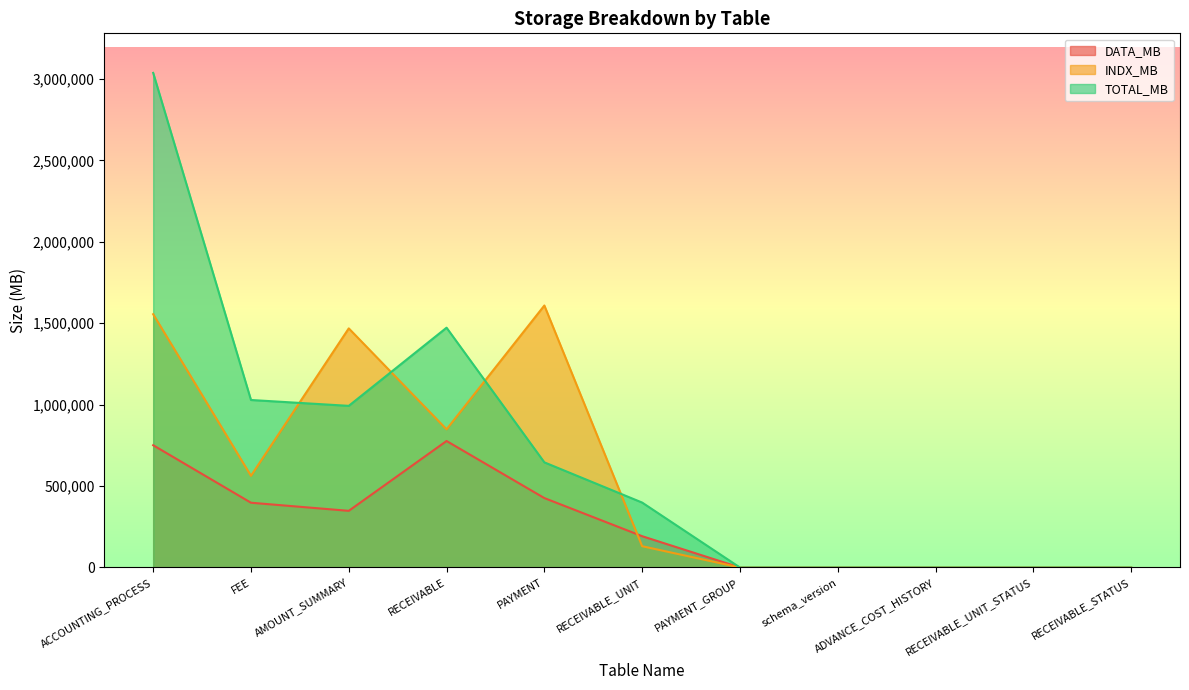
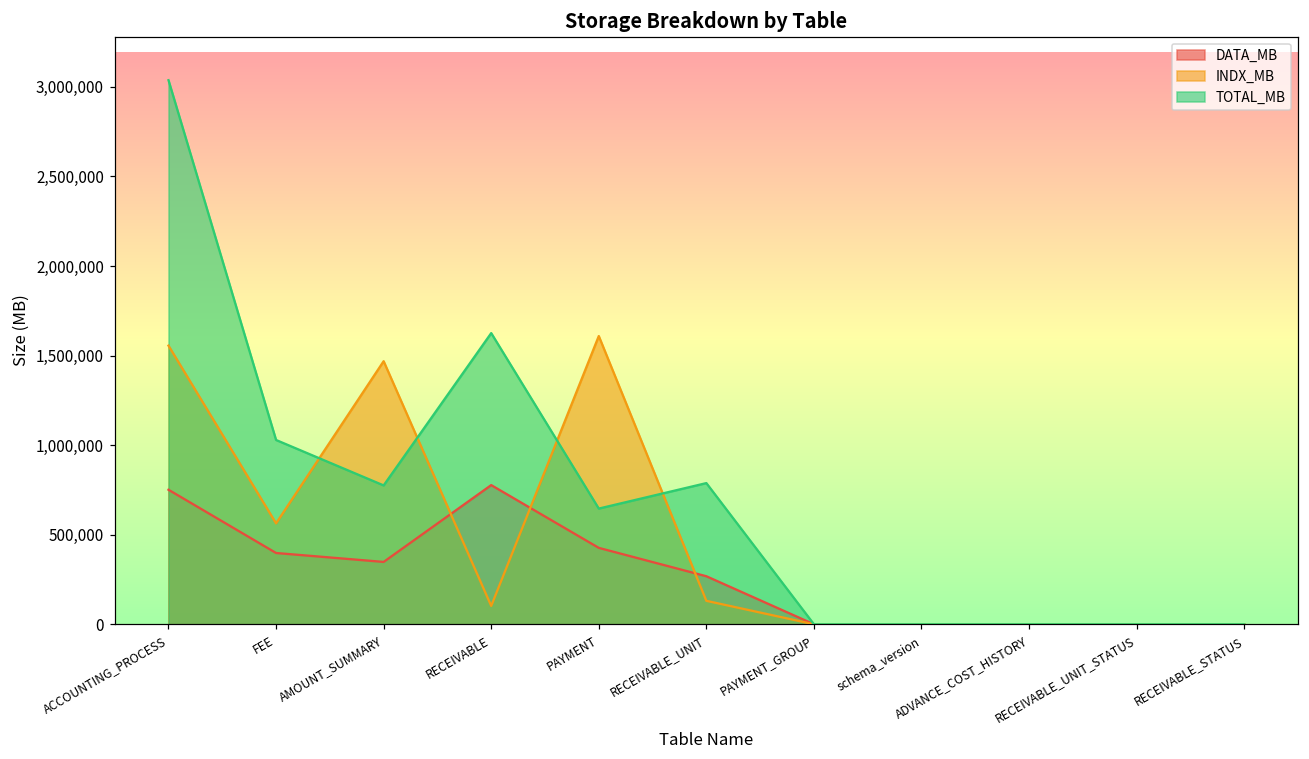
TOTAL_MB, AMOUNT_SUMMARY: 990,000 -> 780,000
INDX_MB, RECEIVABLE: 850,000 -> 100,000
TOTAL_MB, RECEIVABLE: 1,470,000 -> 1,630,000
DATA_MB, RECEIVABLE_UNIT: 190,000 -> 270,000
TOTAL_MB, RECEIVABLE_UNIT: 400,000 -> 790,000
